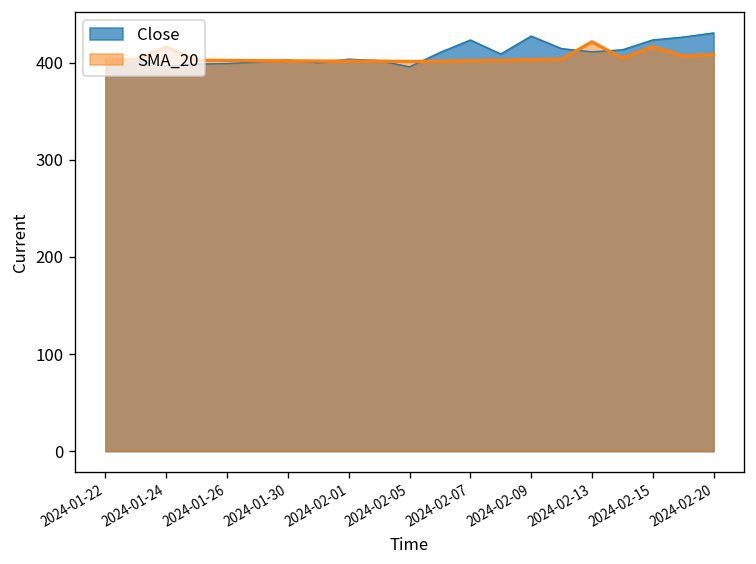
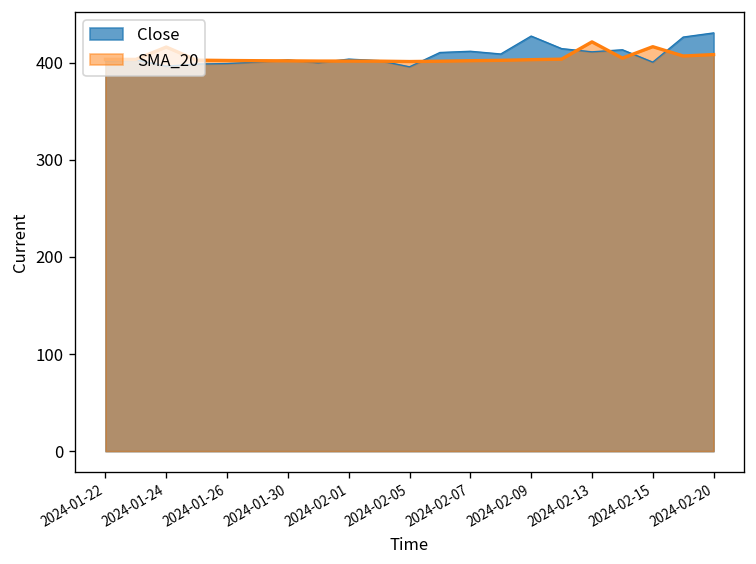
Close, 2024-02-07: 420 -> 410
Close, 2024-02-15: 420 -> 400
